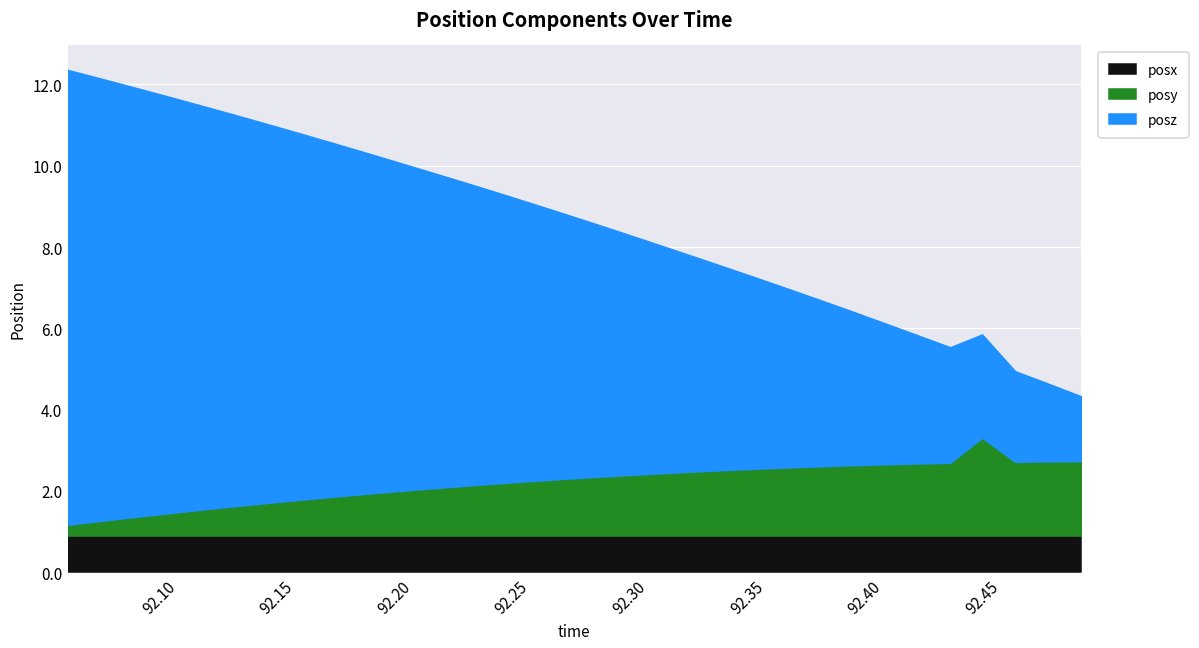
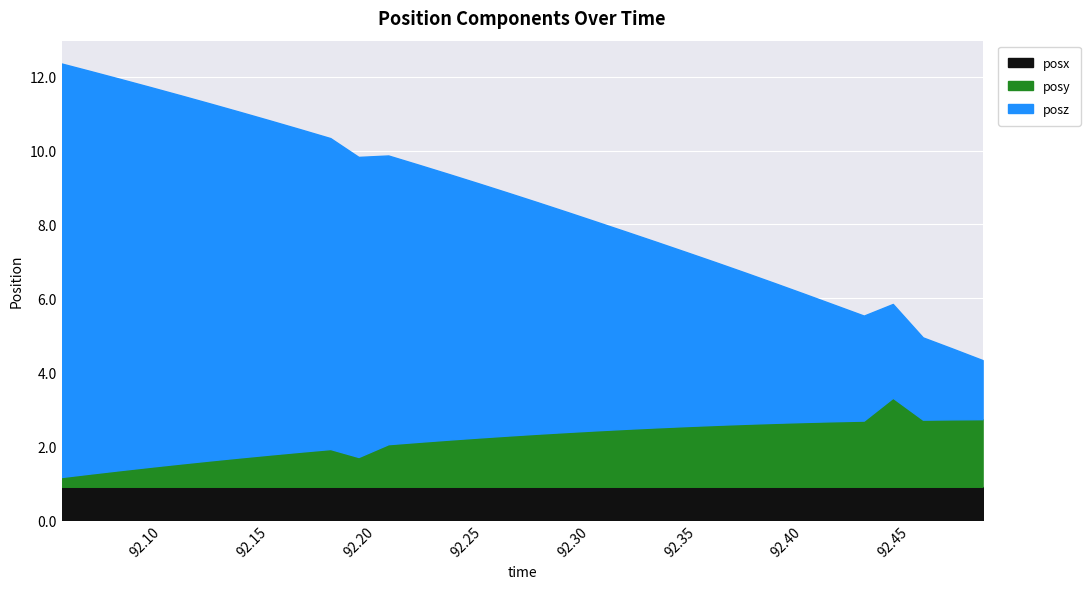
posy, 92.20: 1.1 -> 0.8
